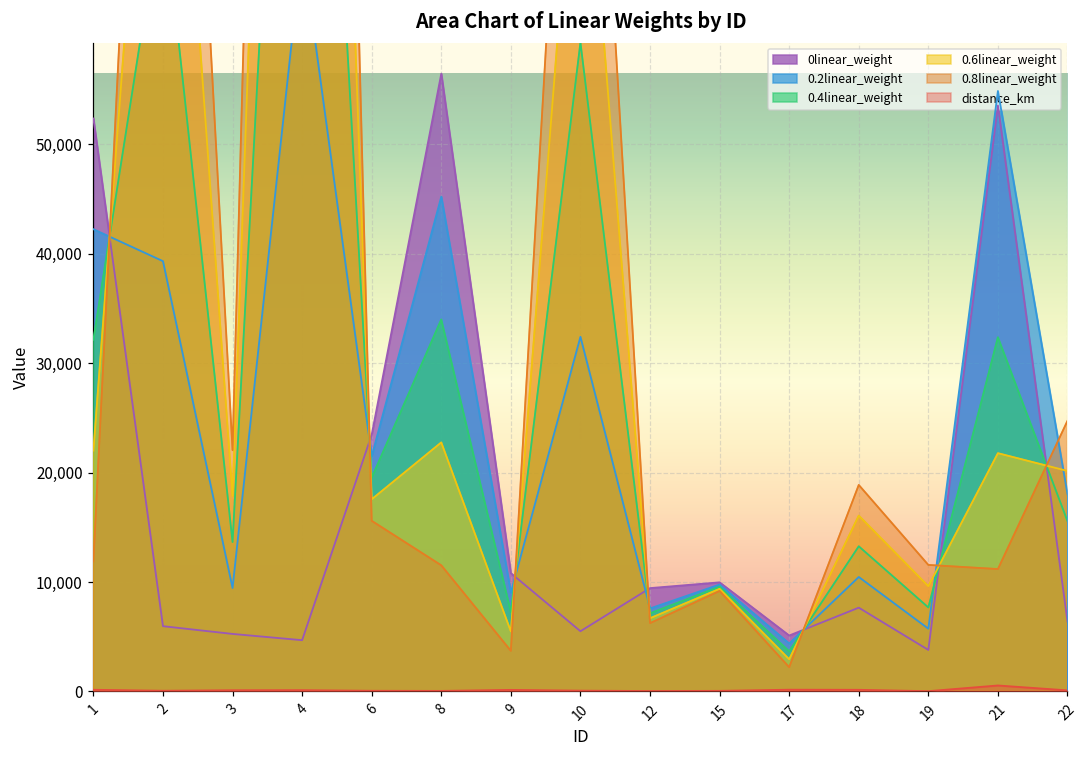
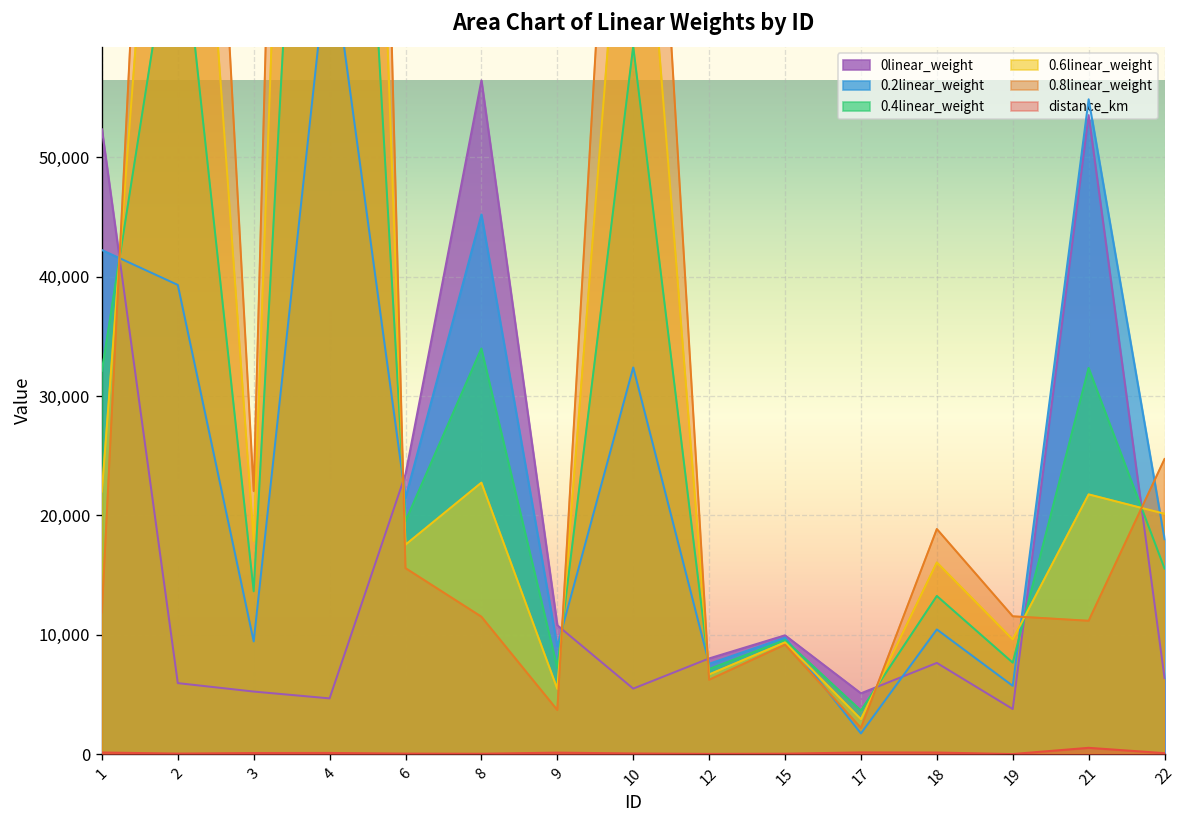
0linear_weight, 12: 9,000 -> 8,000
0.2linear_weight, 17: 4,000 -> 2,000
